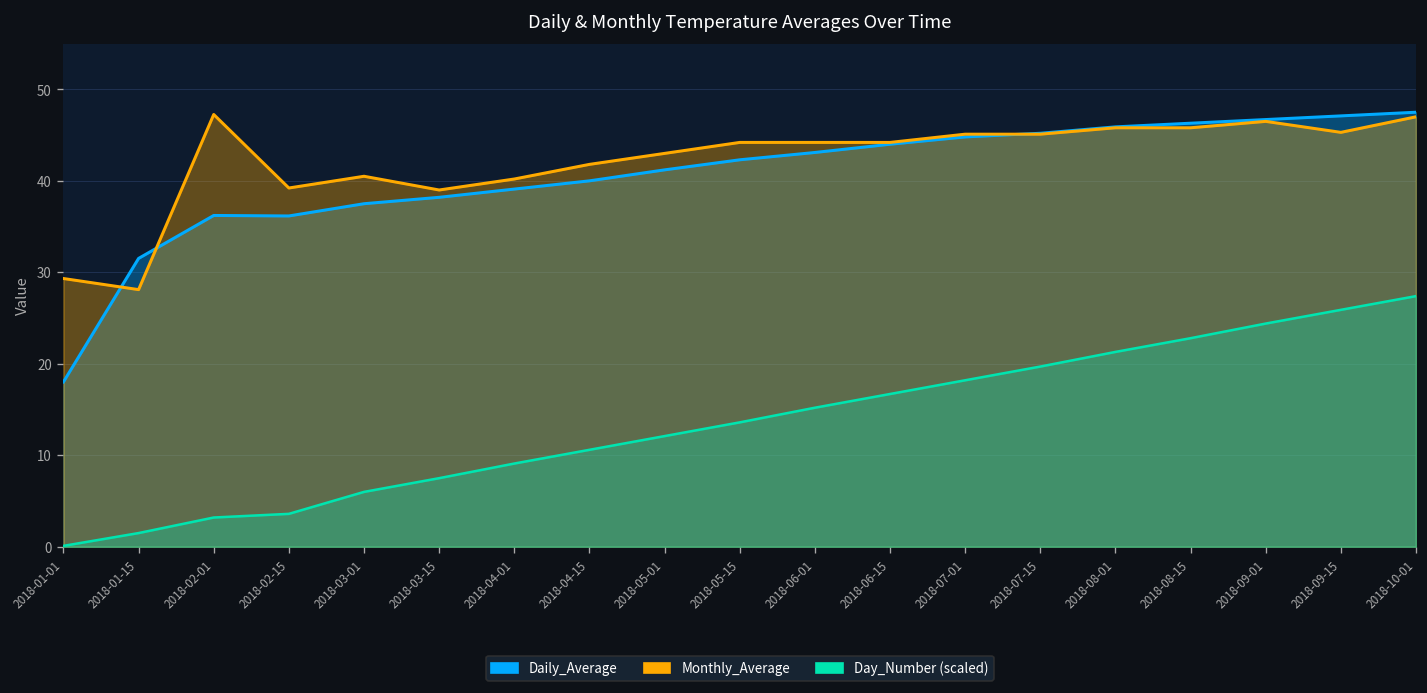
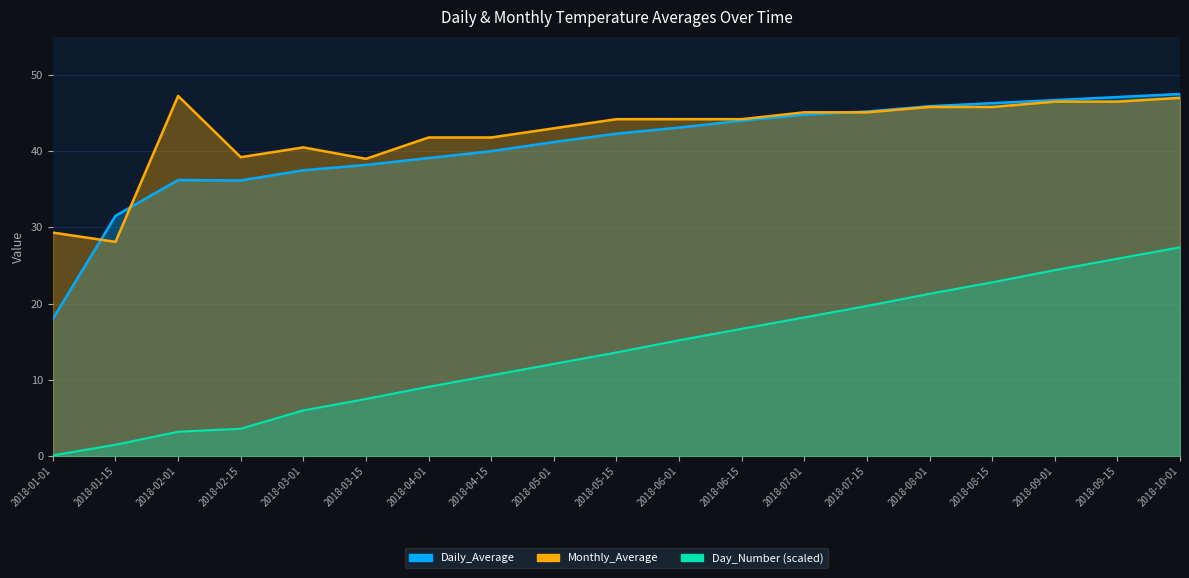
Monthly_Average, 2018-04-01: 40 -> 42
Monthly_Average, 2018-09-15: 45 -> 47
